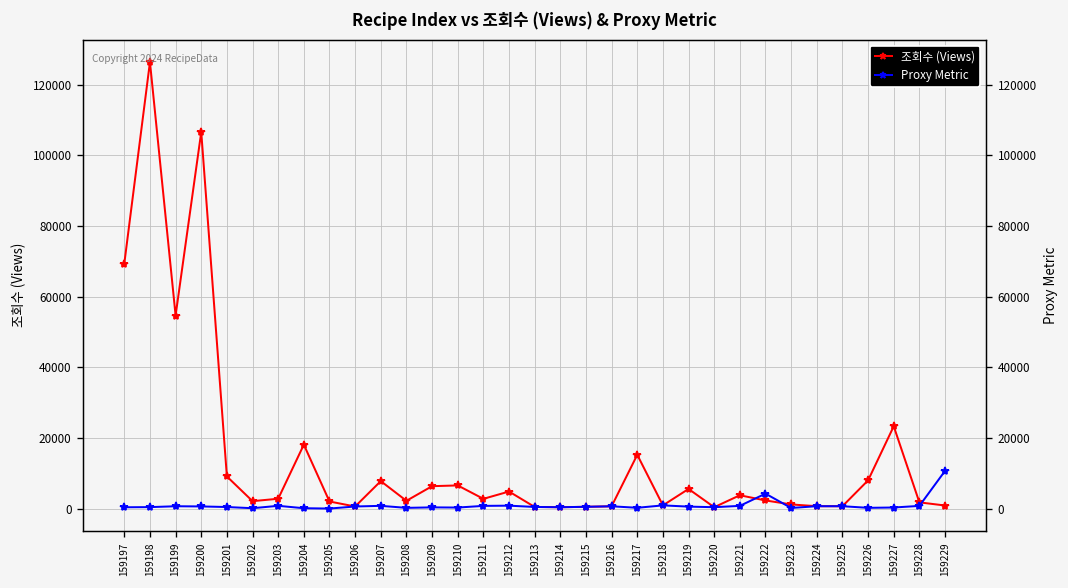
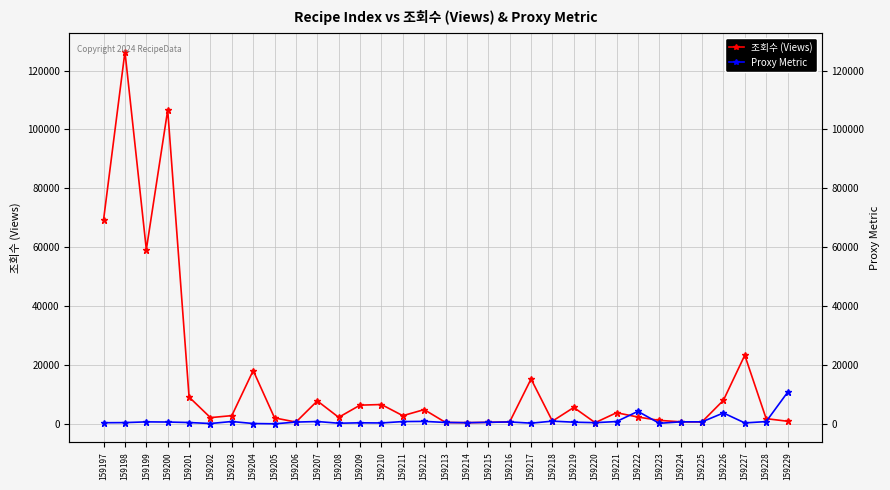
조회수 (Views), 159199: 55000 -> 59000
Proxy Metric, 159226: 0 -> 4000
